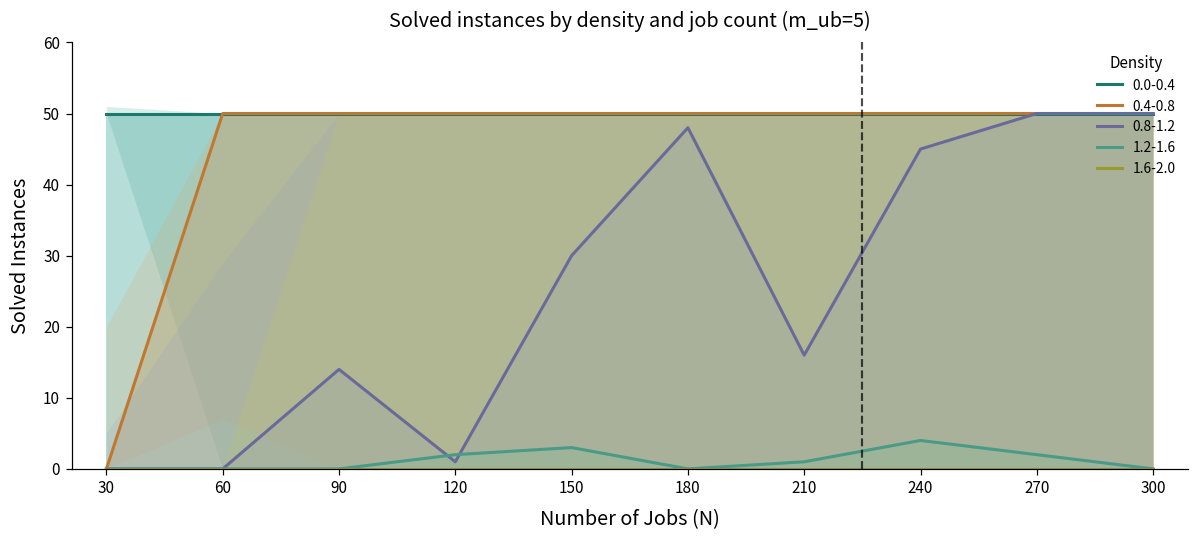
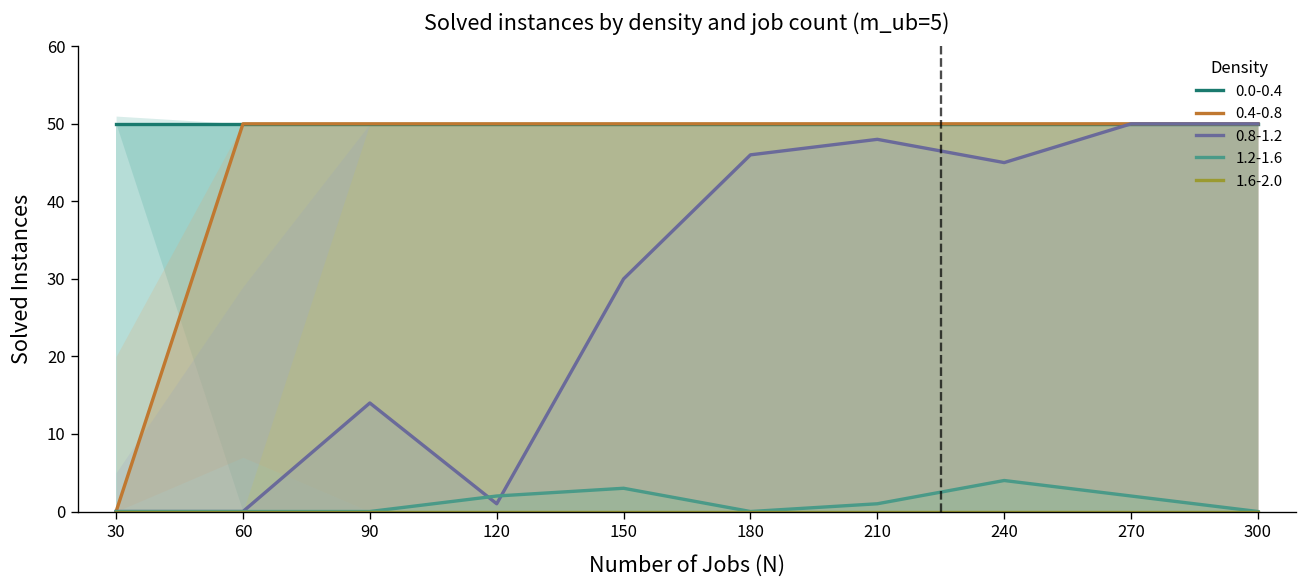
0.8-1.2, 180: 48 -> 46
0.8-1.2, 210: 16 -> 48
